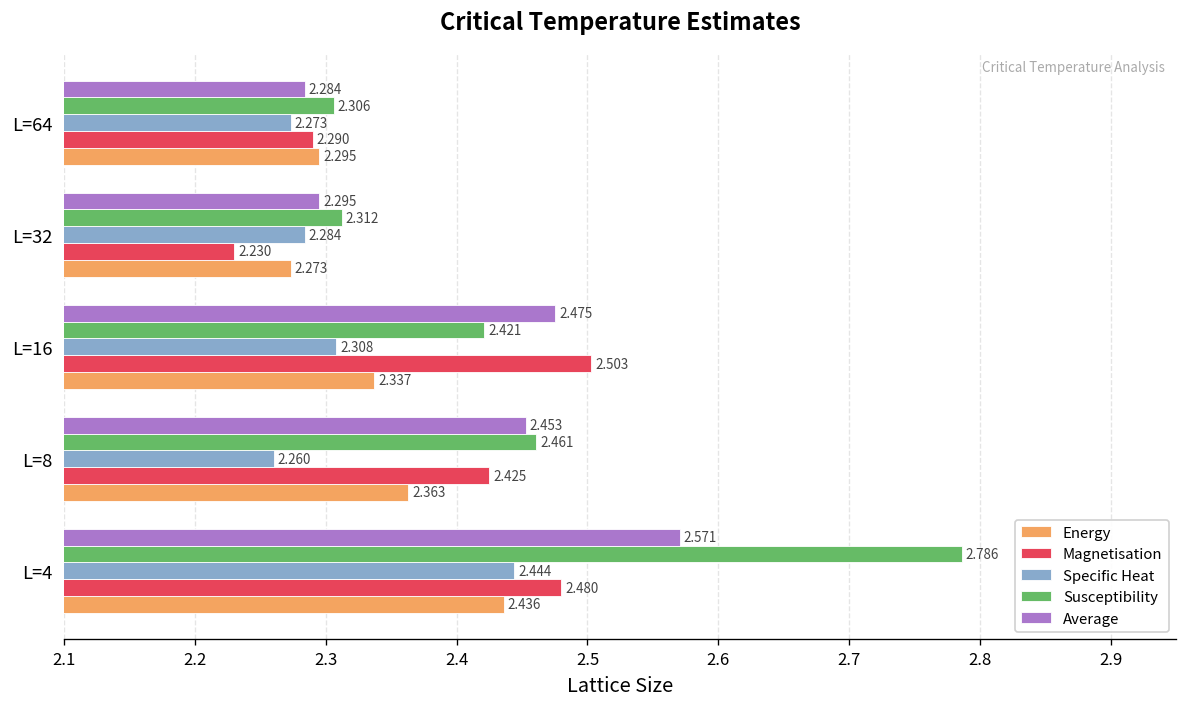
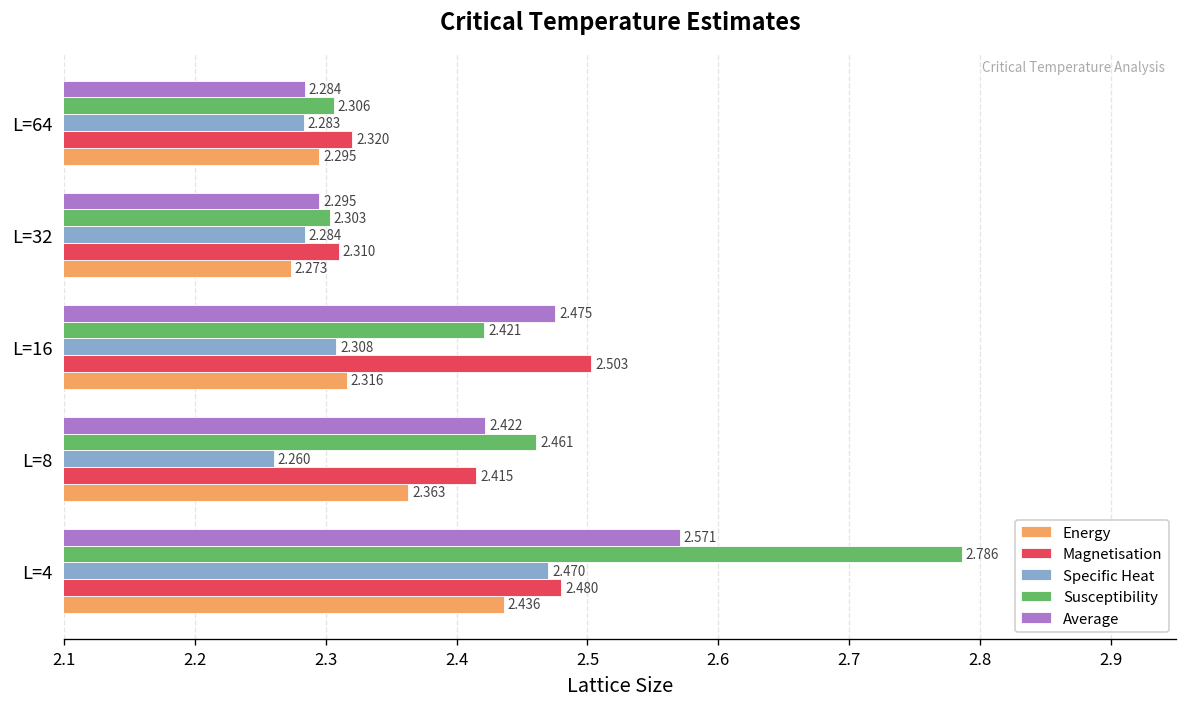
Specific Heat, L=64: 2.273 -> 2.283
Magnetisation, L=64: 2.290 -> 2.320
Susceptibility, L=32: 2.312 -> 2.303
Magnetisation, L=32: 2.230 -> 2.310
Energy, L=16: 2.337 -> 2.316
Average, L=8: 2.453 -> 2.422
Magnetisation, L=8: 2.425 -> 2.415
Specific Heat, L=4: 2.444 -> 2.470
